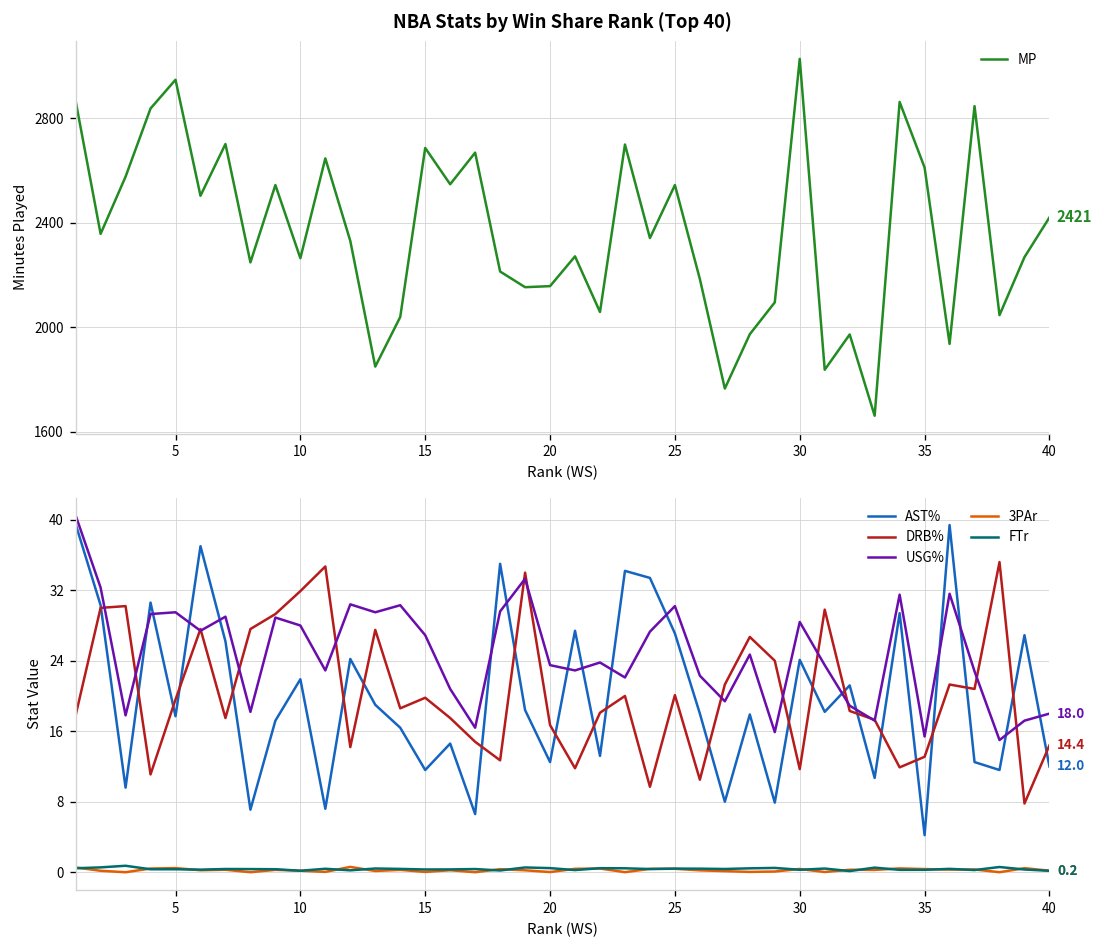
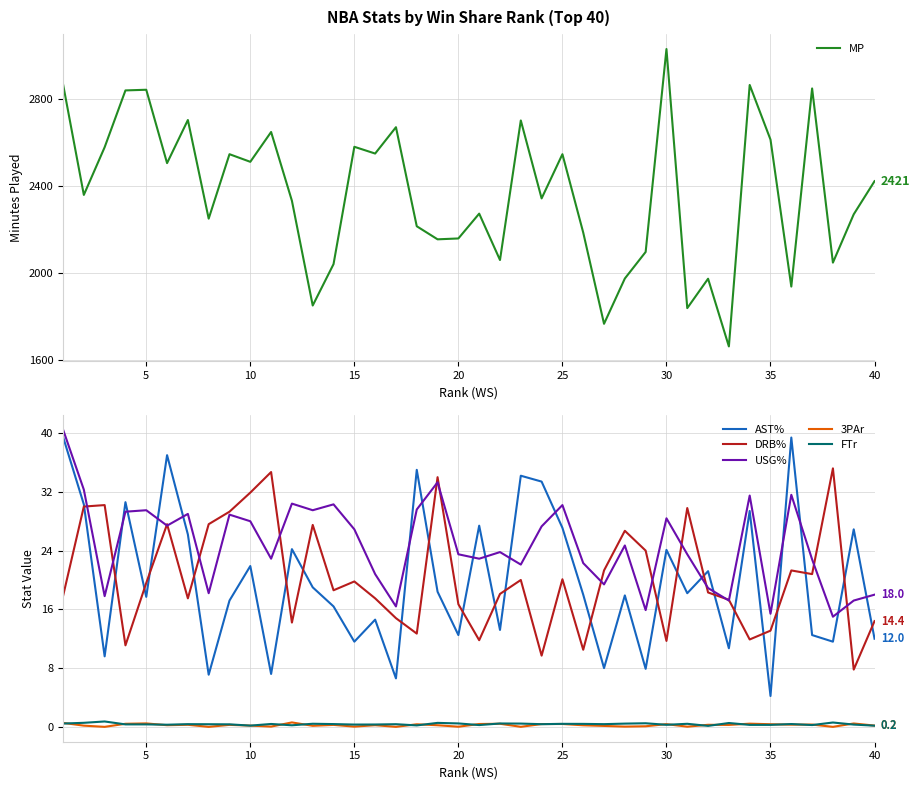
NBA Stats by Win Share Rank (Top 40), 5: 2950 -> 2840
NBA Stats by Win Share Rank (Top 40), 10: 2270 -> 2510
NBA Stats by Win Share Rank (Top 40), 15: 2690 -> 2580
